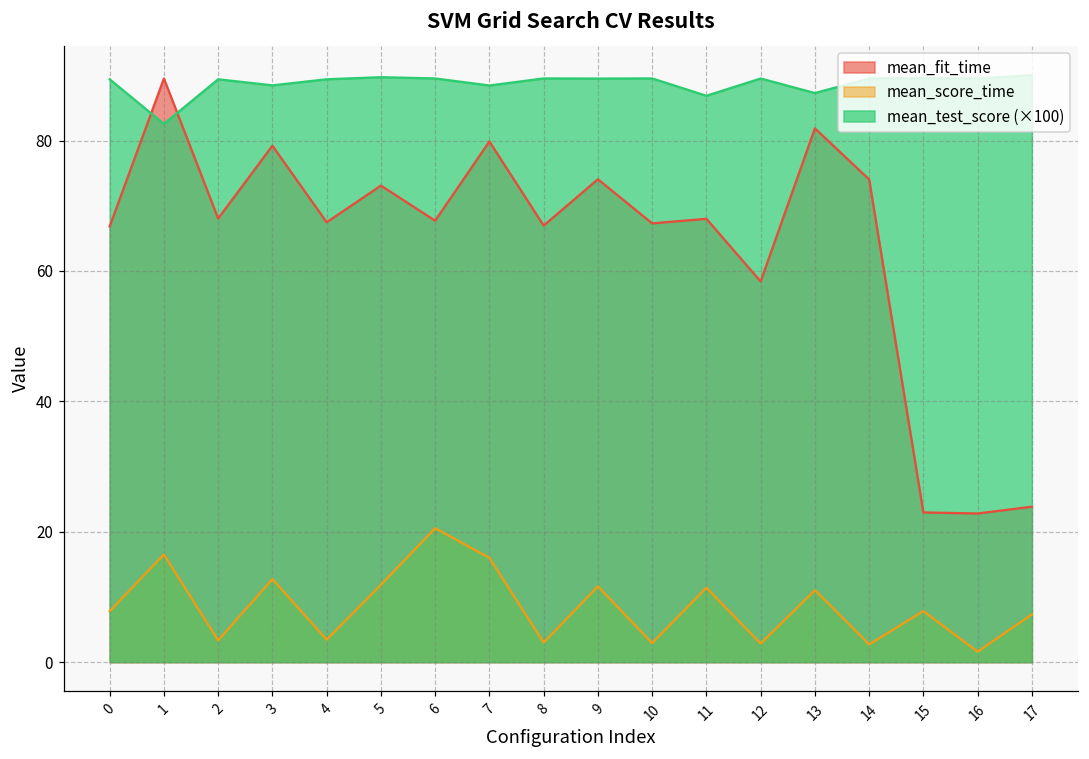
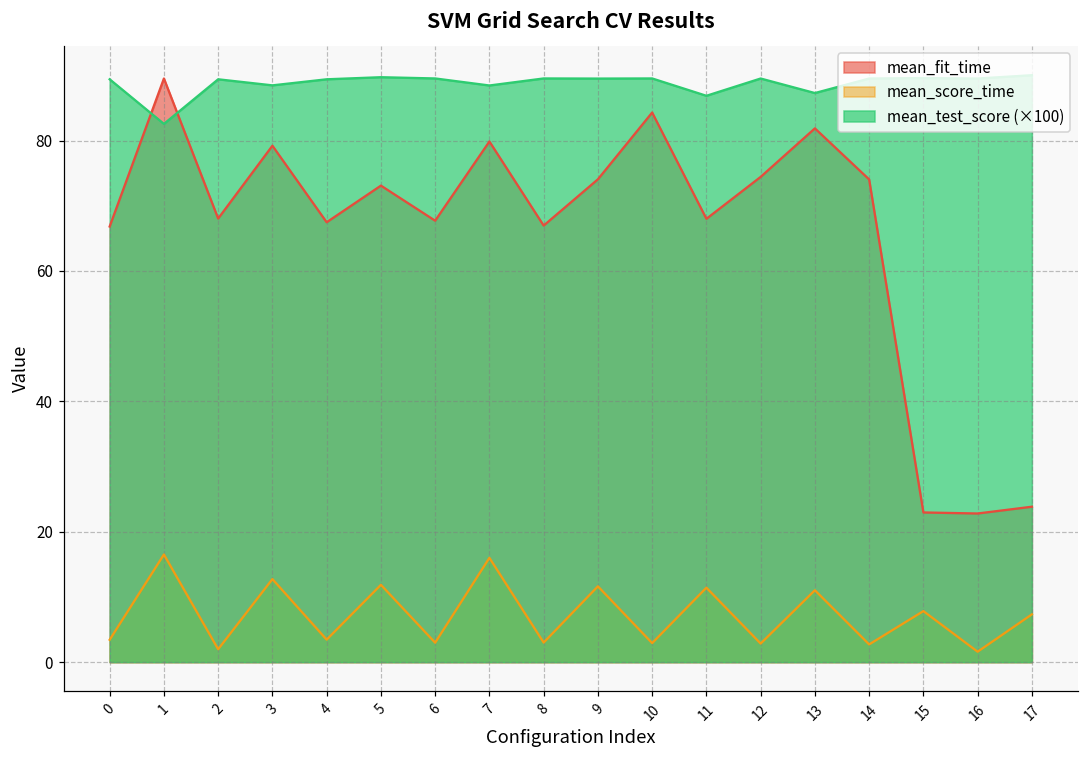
mean_score_time, 0: 8 -> 3
mean_score_time, 2: 3 -> 2
mean_score_time, 6: 21 -> 3
mean_fit_time, 10: 67 -> 84
mean_fit_time, 12: 58 -> 74
